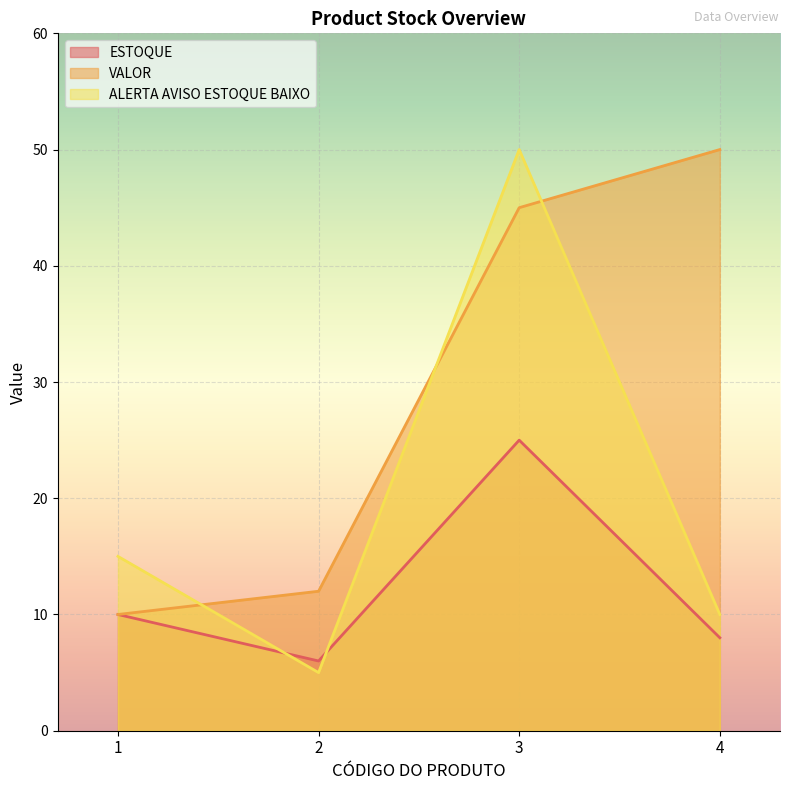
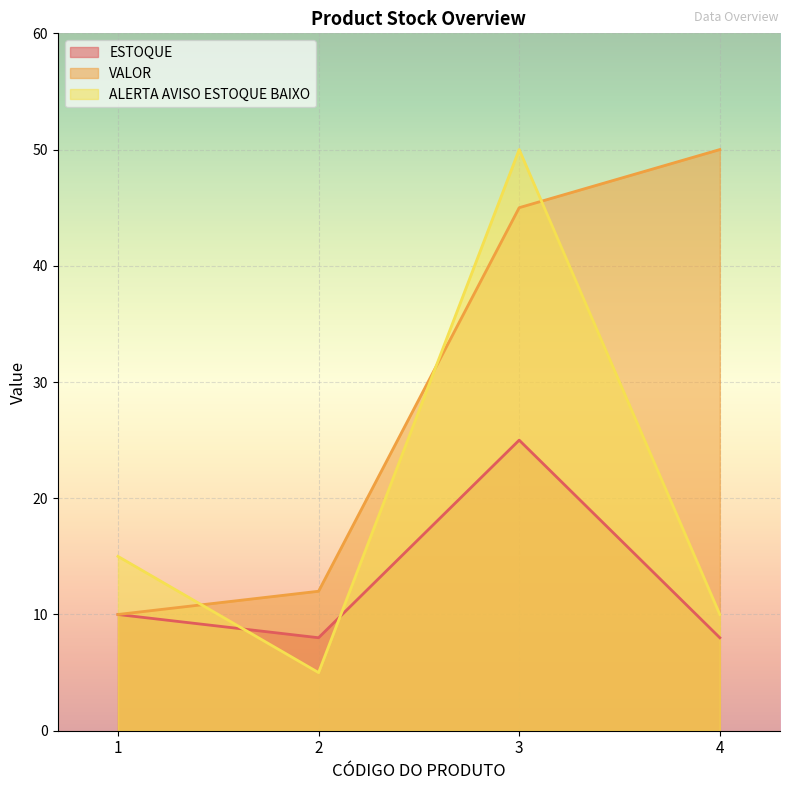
ESTOQUE, 2: 6 -> 8
